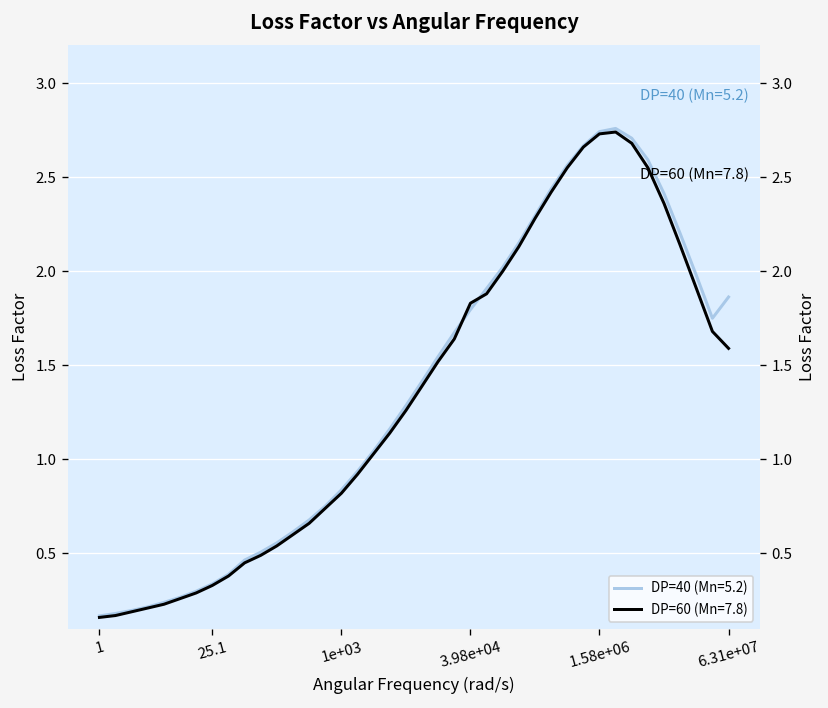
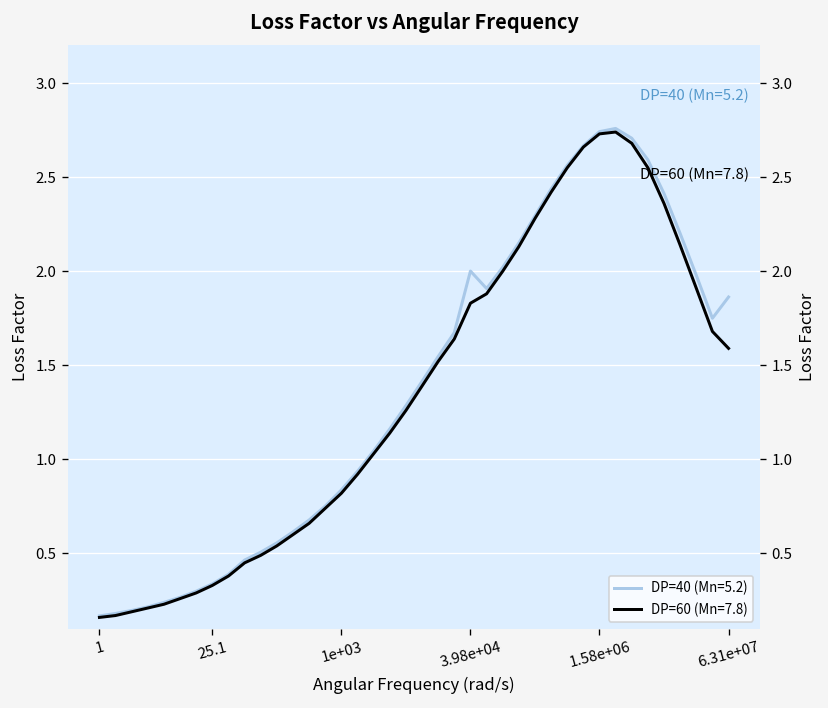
DP=40 (Mn=5.2), 3.98e+04: 1.80 -> 2.00
